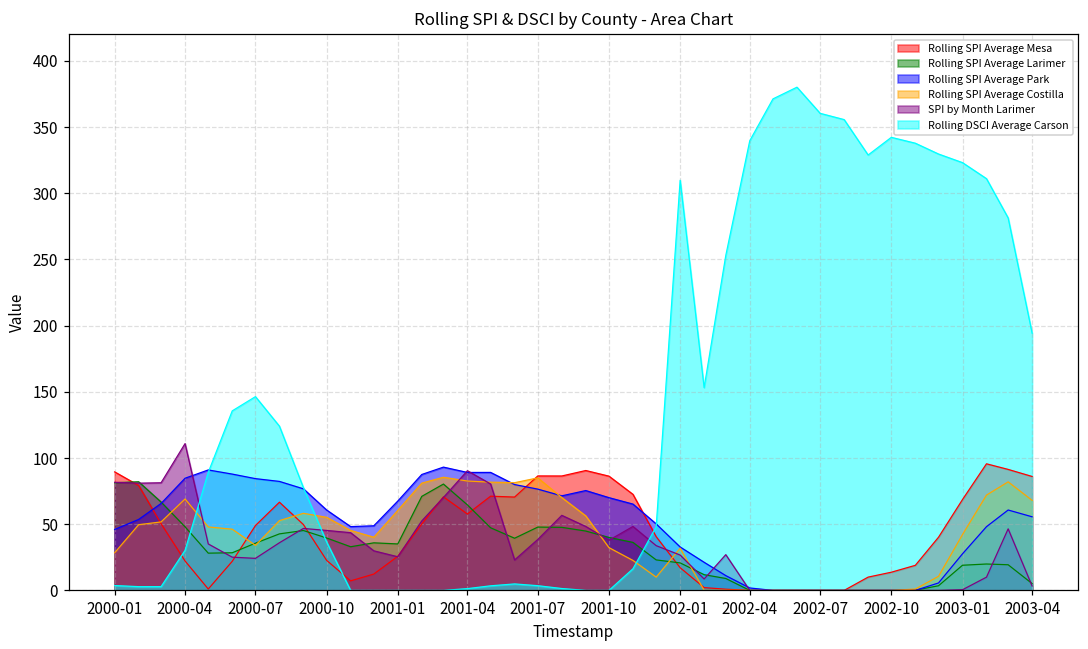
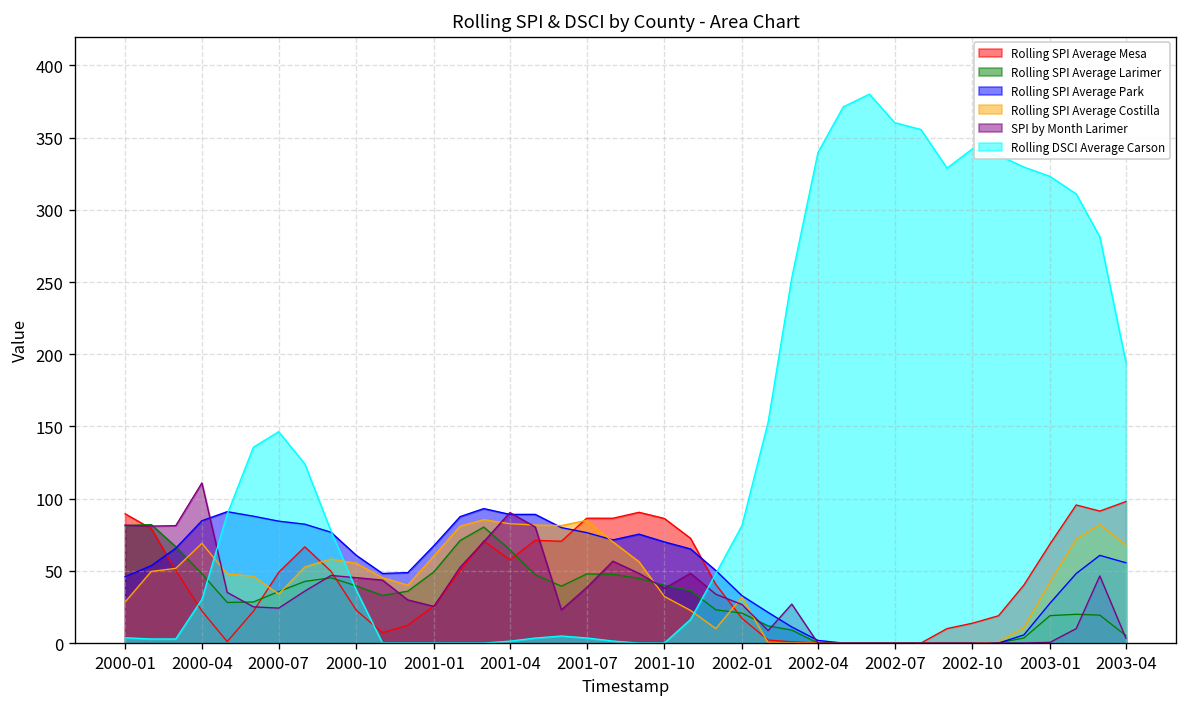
Rolling SPI Average Larimer, 2001-01: 35 -> 49
Rolling DSCI Average Carson, 2002-01: 310 -> 81
Rolling SPI Average Mesa, 2003-04: 86 -> 98
